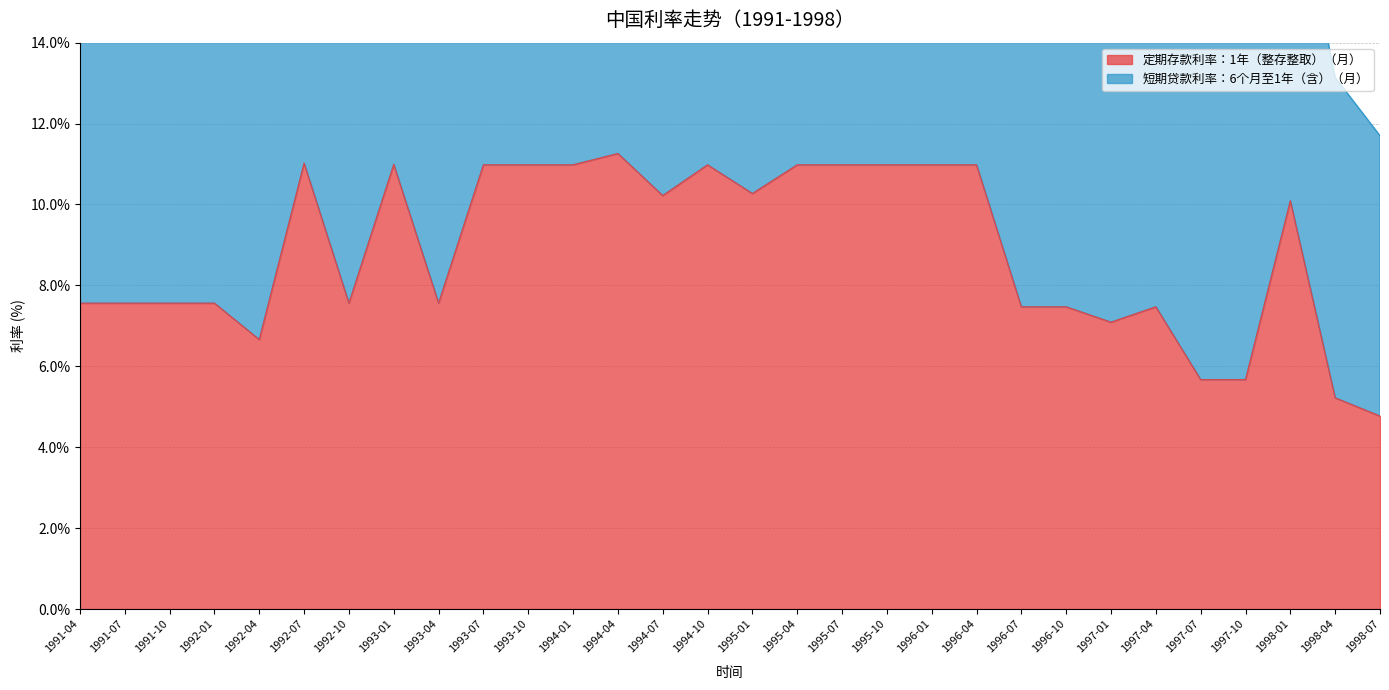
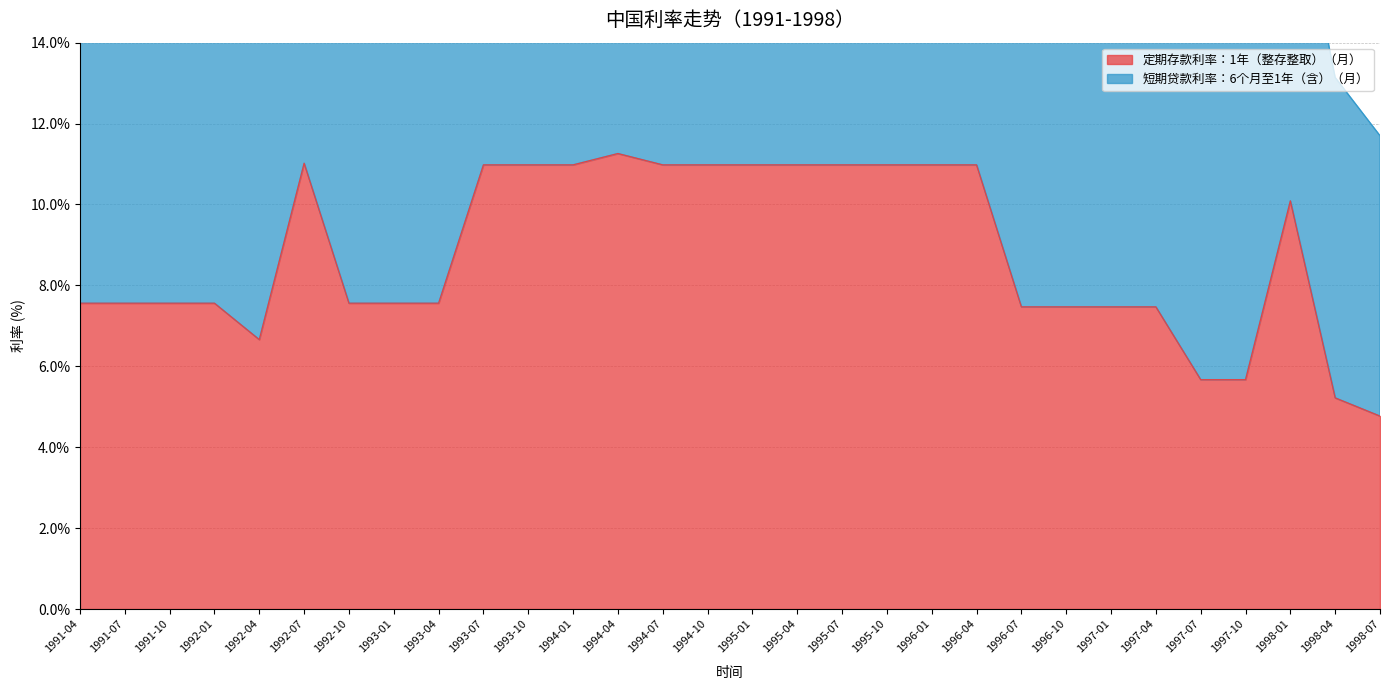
定期存款利率：1年（整存整取）（月）, 1993-01: 11.0% -> 7.6%
定期存款利率：1年（整存整取）（月）, 1994-07: 10.2% -> 11.0%
定期存款利率：1年（整存整取）（月）, 1995-01: 10.3% -> 11.0%
定期存款利率：1年（整存整取）（月）, 1997-01: 7.1% -> 7.5%
